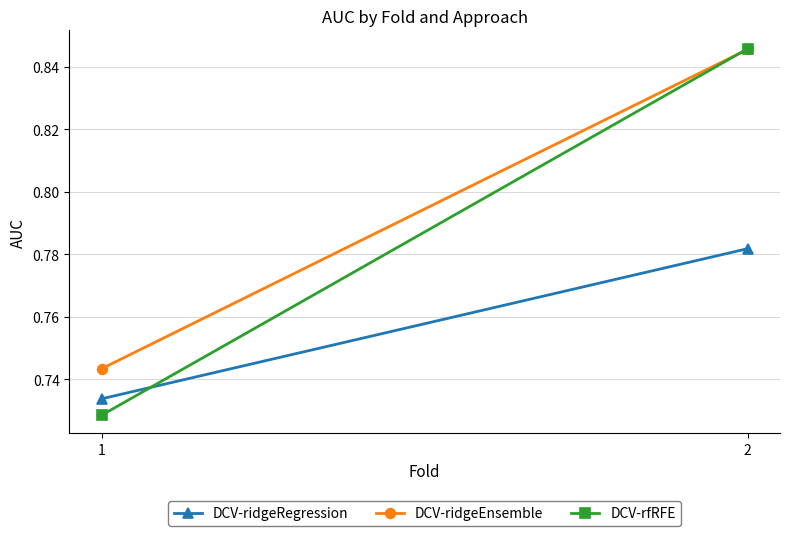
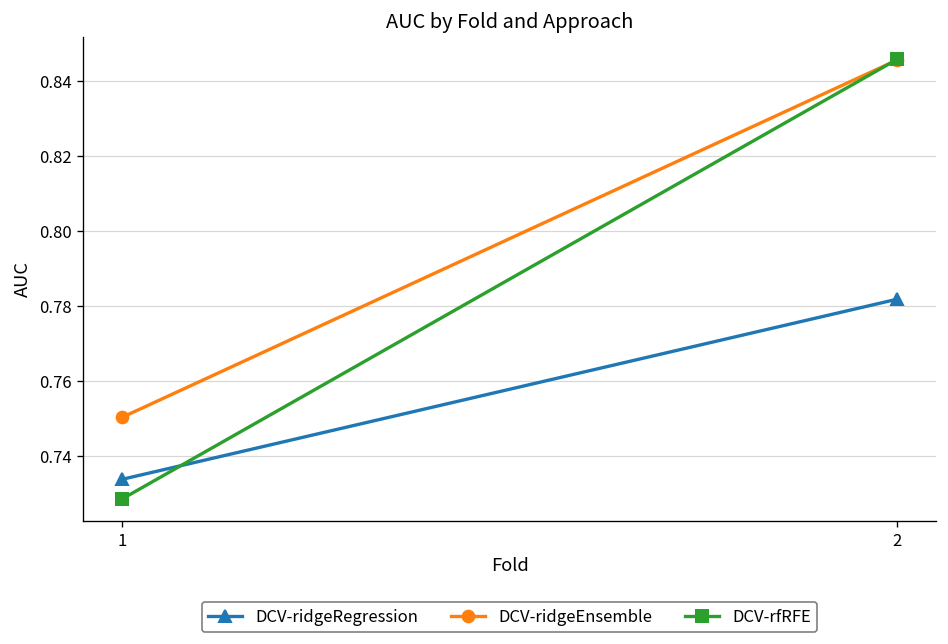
DCV-ridgeEnsemble, 1: 0.743 -> 0.750
